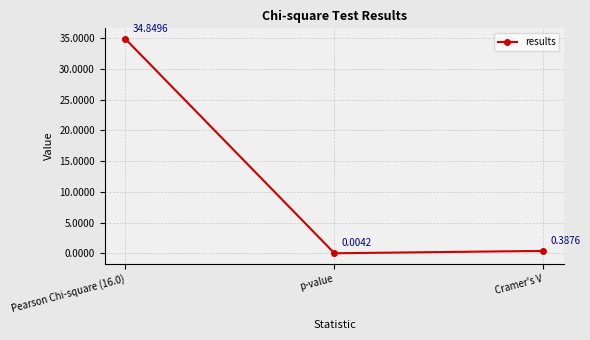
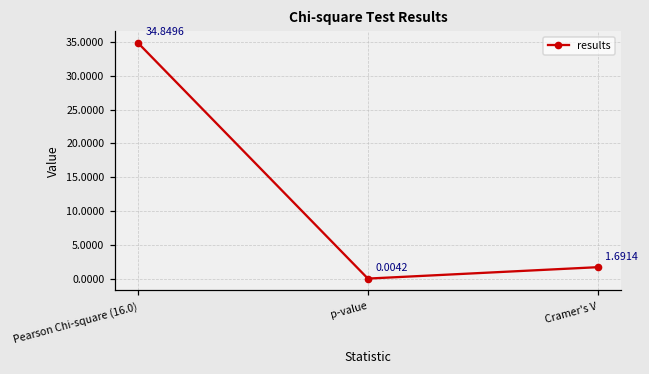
Cramer's V: 0.3876 -> 1.6914
